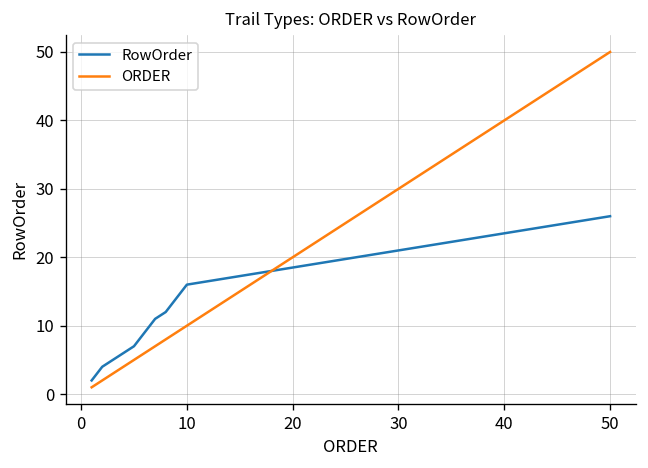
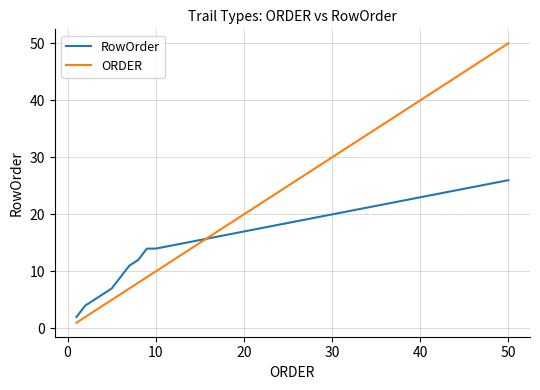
RowOrder, 10: 16 -> 14
